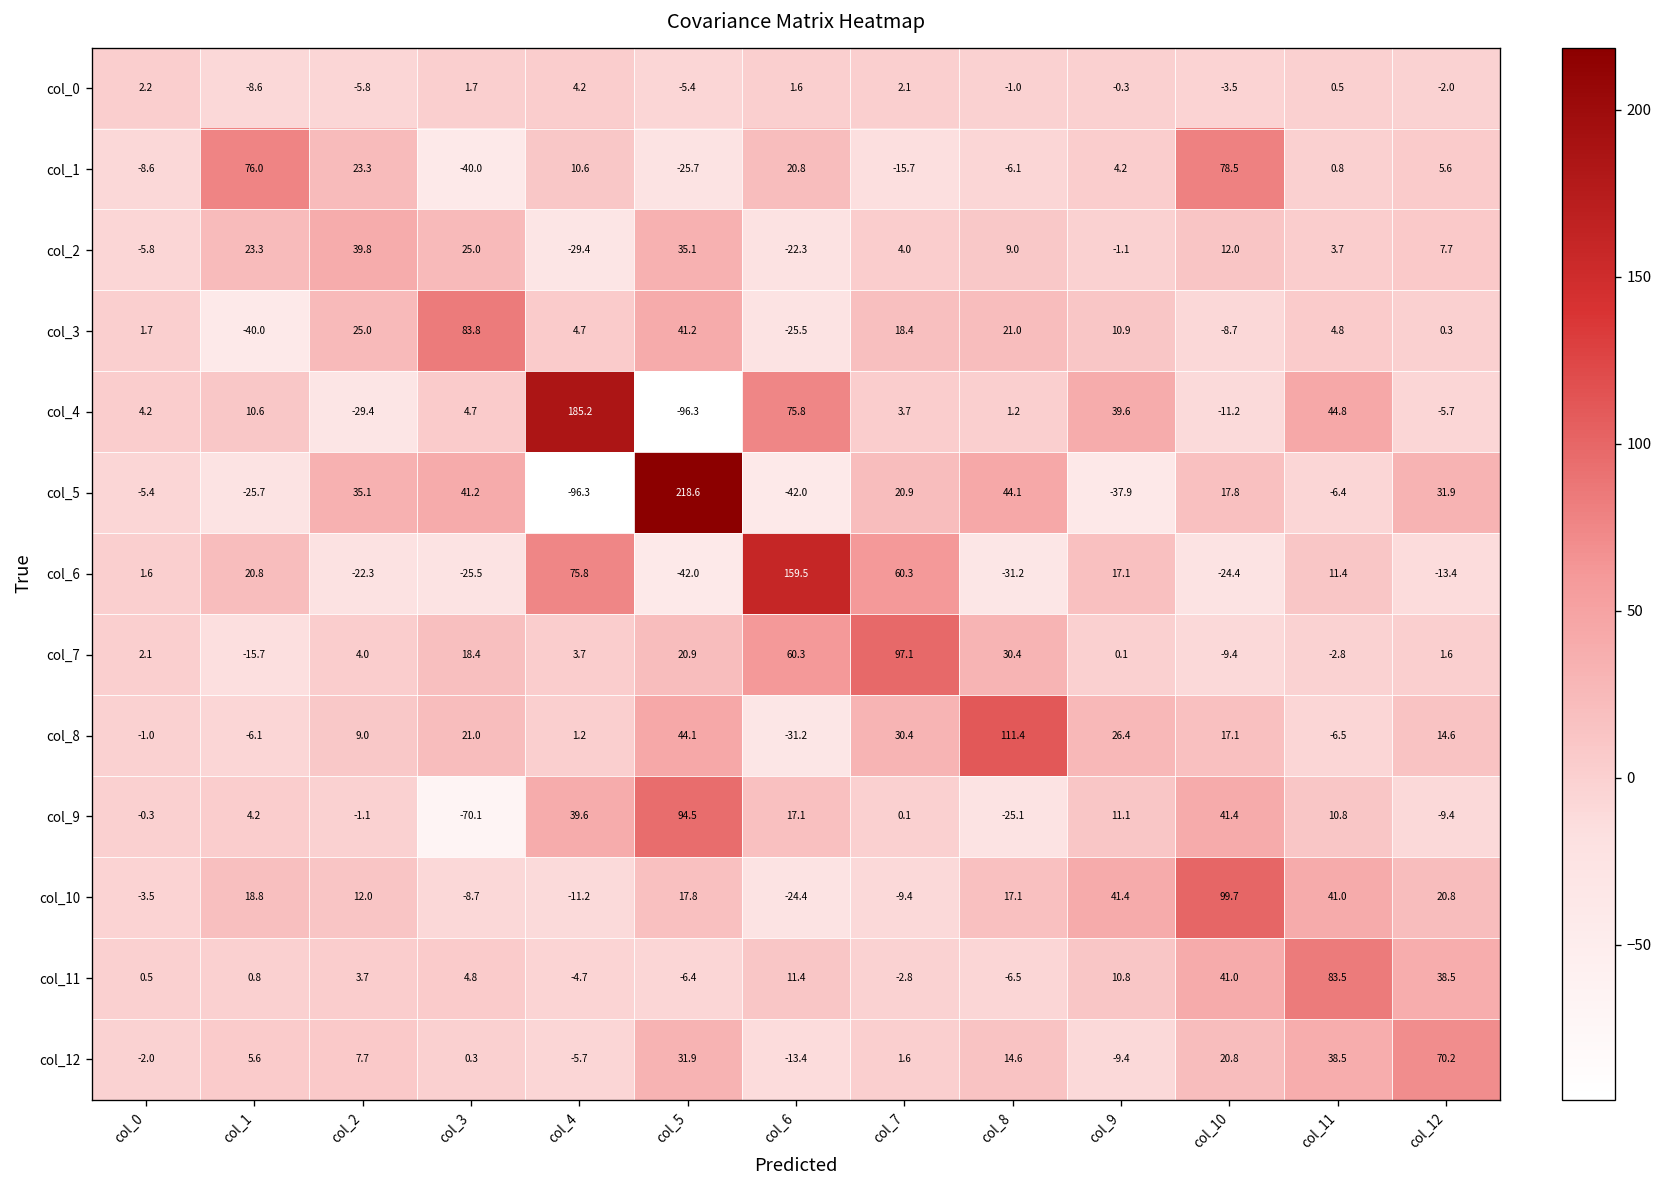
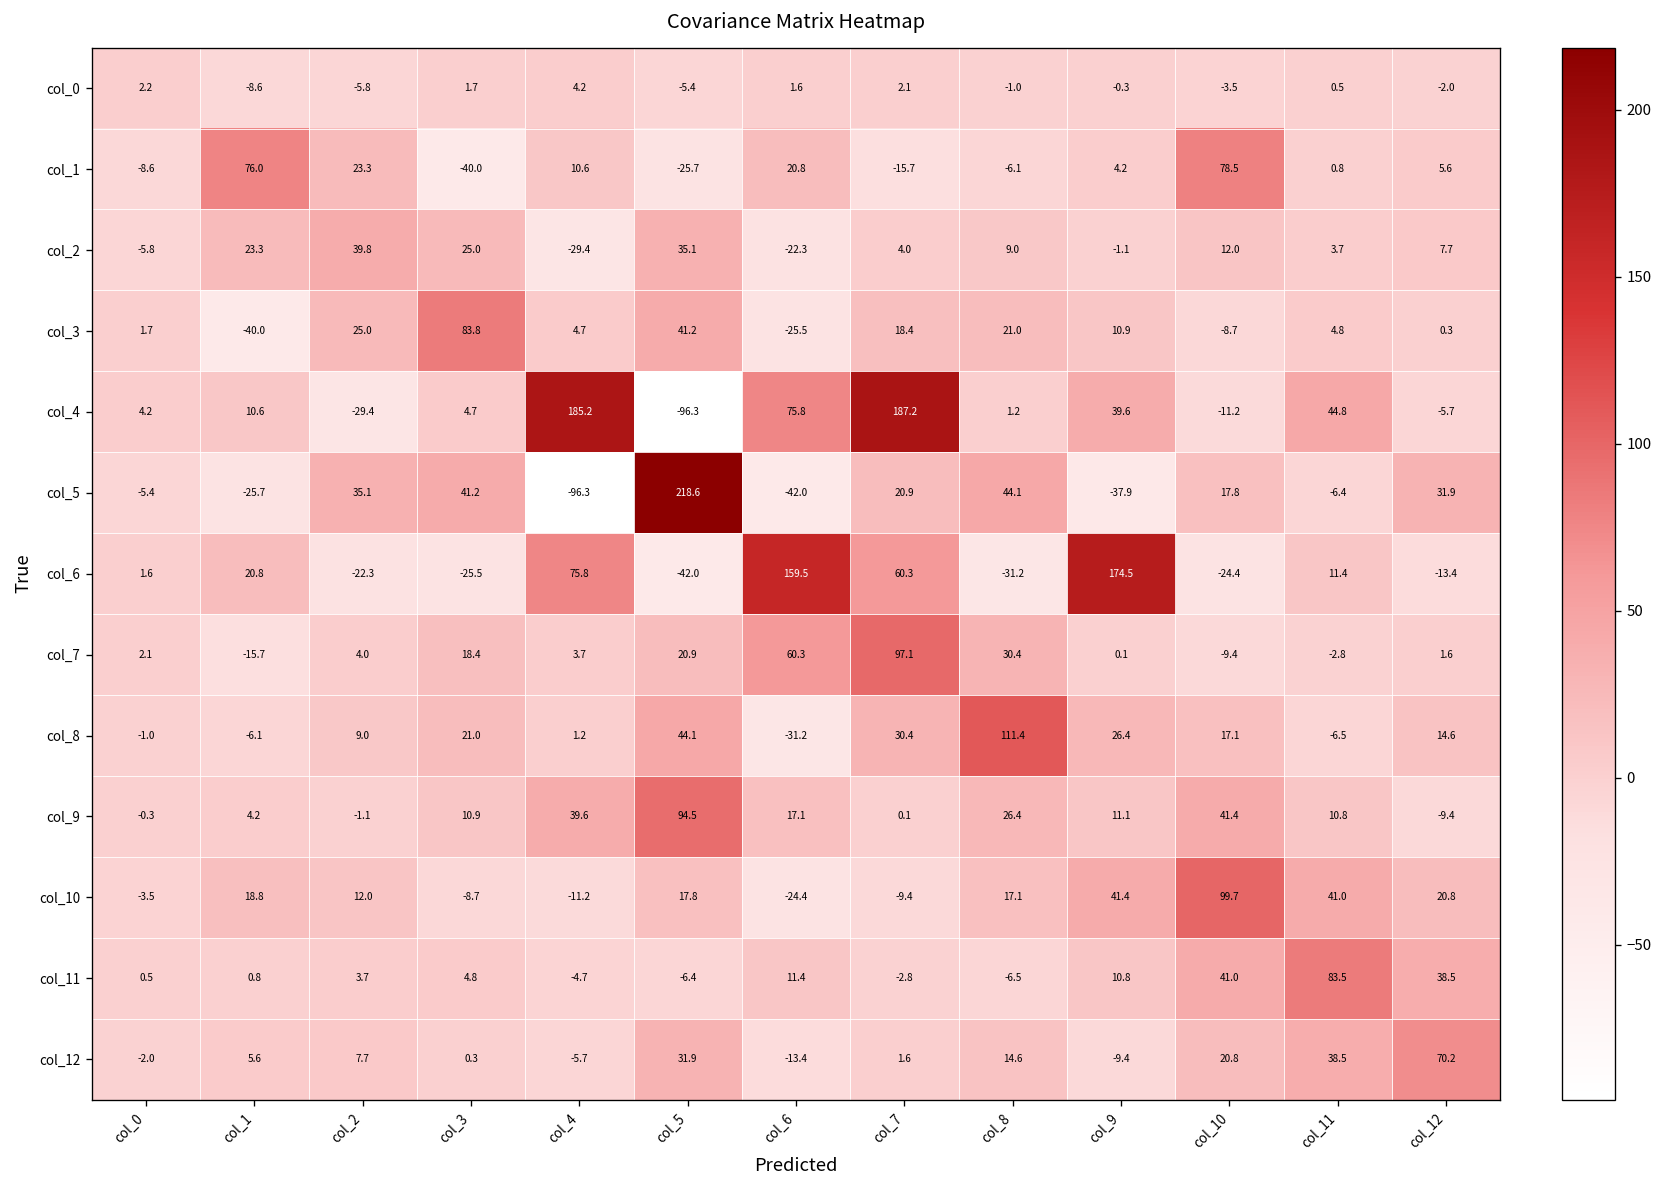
col_4, col_7: 3.7 -> 187.2
col_6, col_9: 17.1 -> 174.5
col_9, col_3: -70.1 -> 10.9
col_9, col_8: -25.1 -> 26.4
